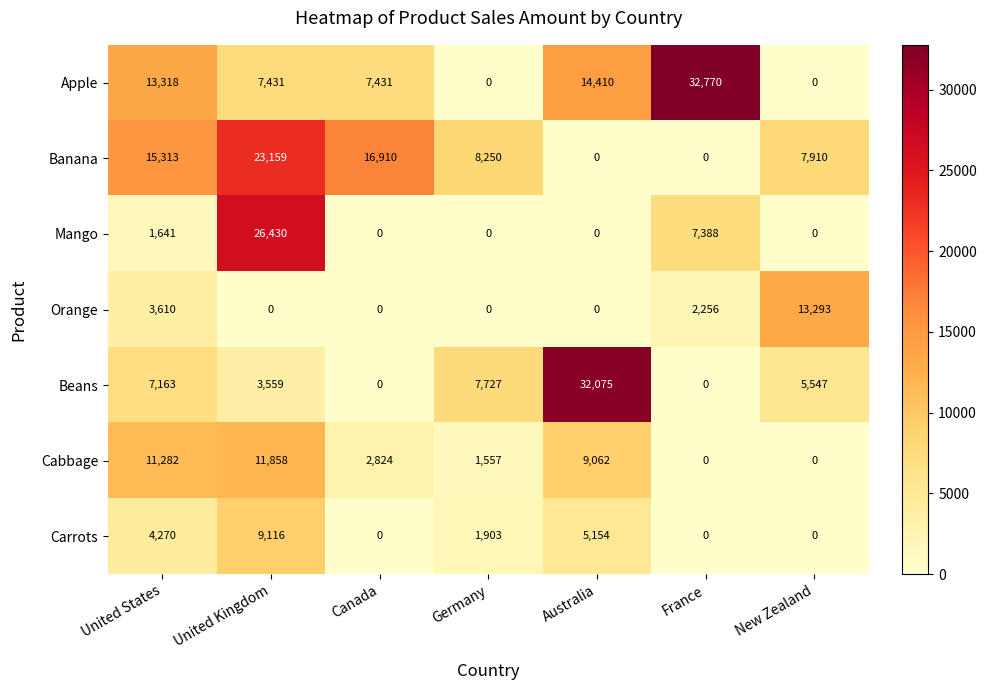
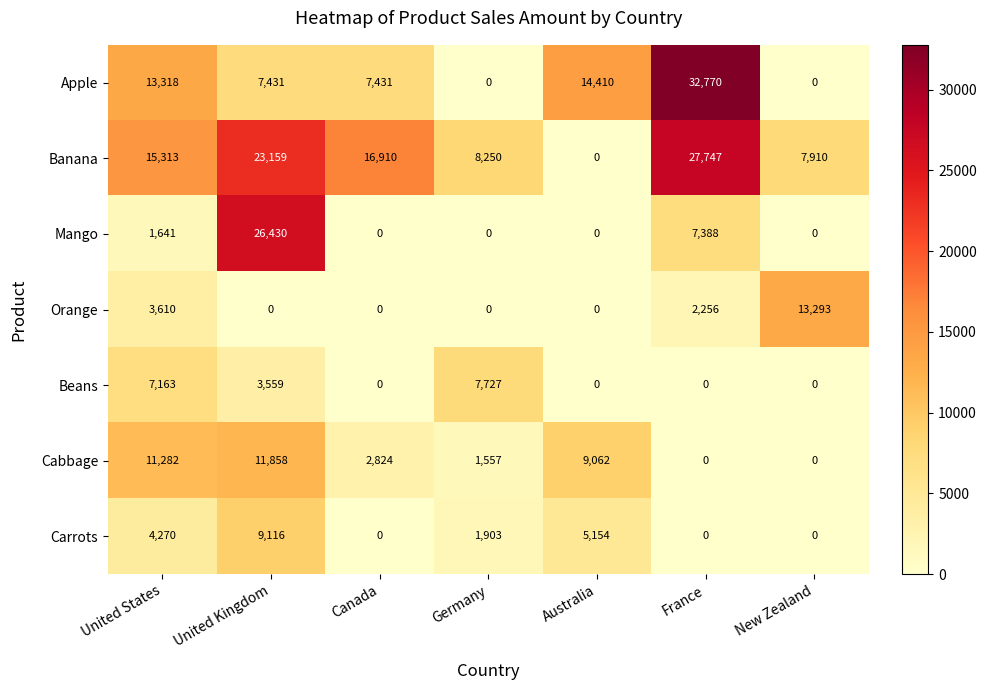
Banana, France: 0 -> 27,747
Beans, Australia: 32,075 -> 0
Beans, New Zealand: 5,547 -> 0
